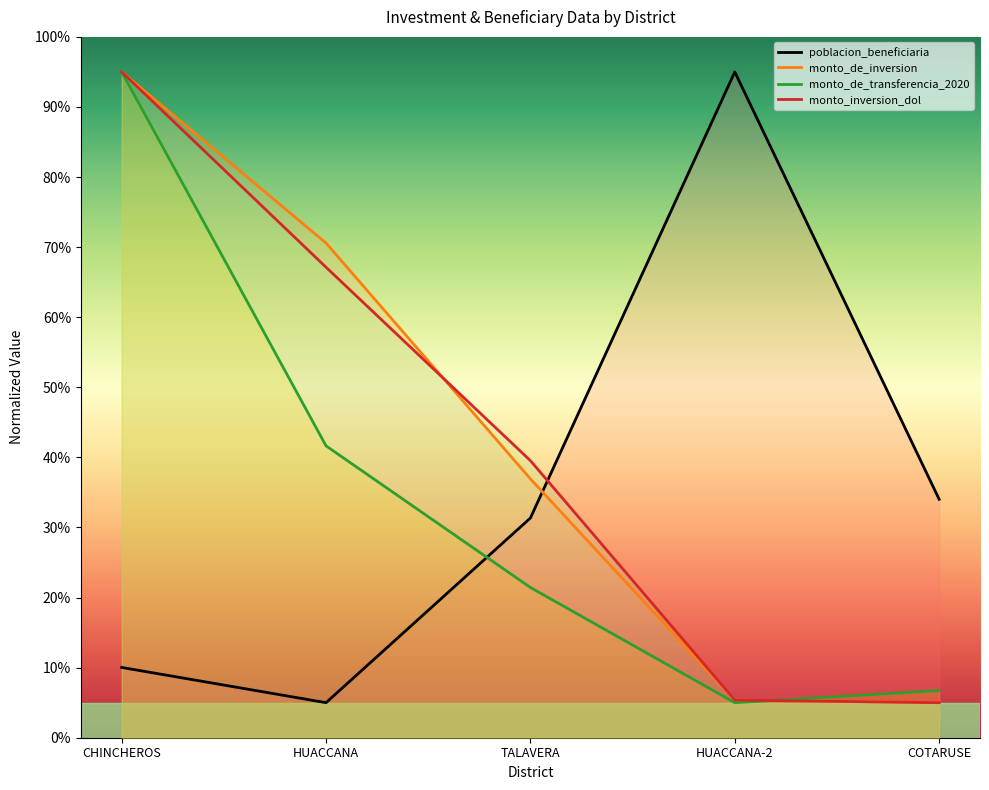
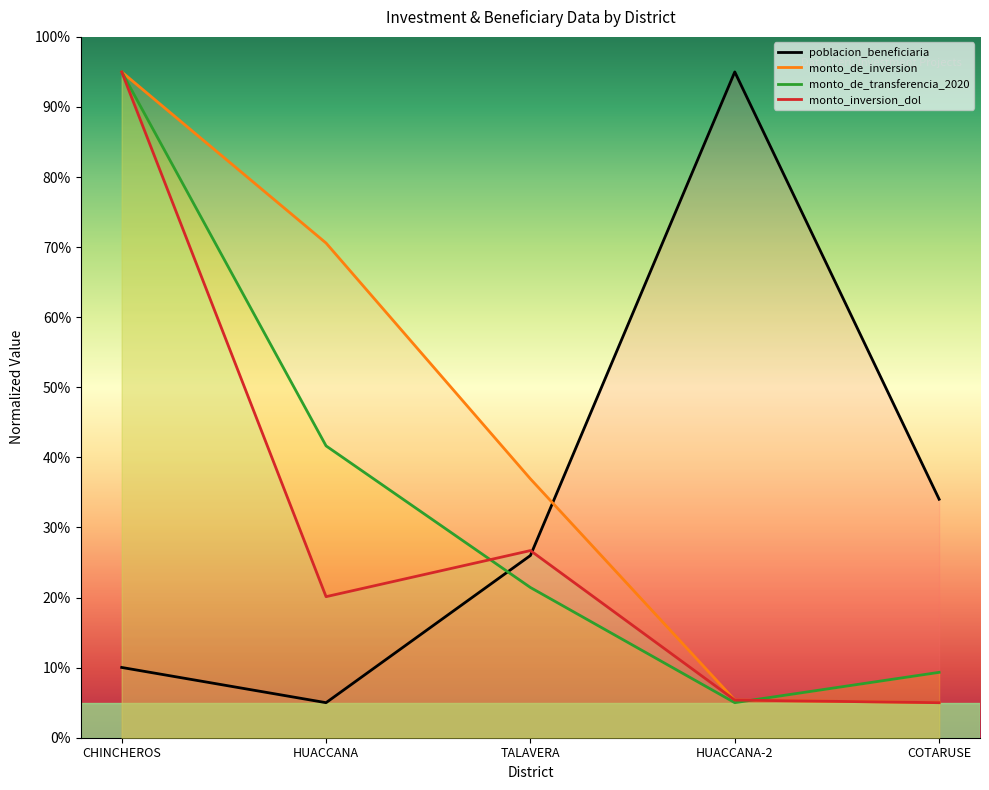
monto_inversion_dol, HUACCANA: 67% -> 20%
poblacion_beneficiaria, TALAVERA: 31% -> 26%
monto_inversion_dol, TALAVERA: 40% -> 27%
monto_de_transferencia_2020, COTARUSE: 7% -> 9%
